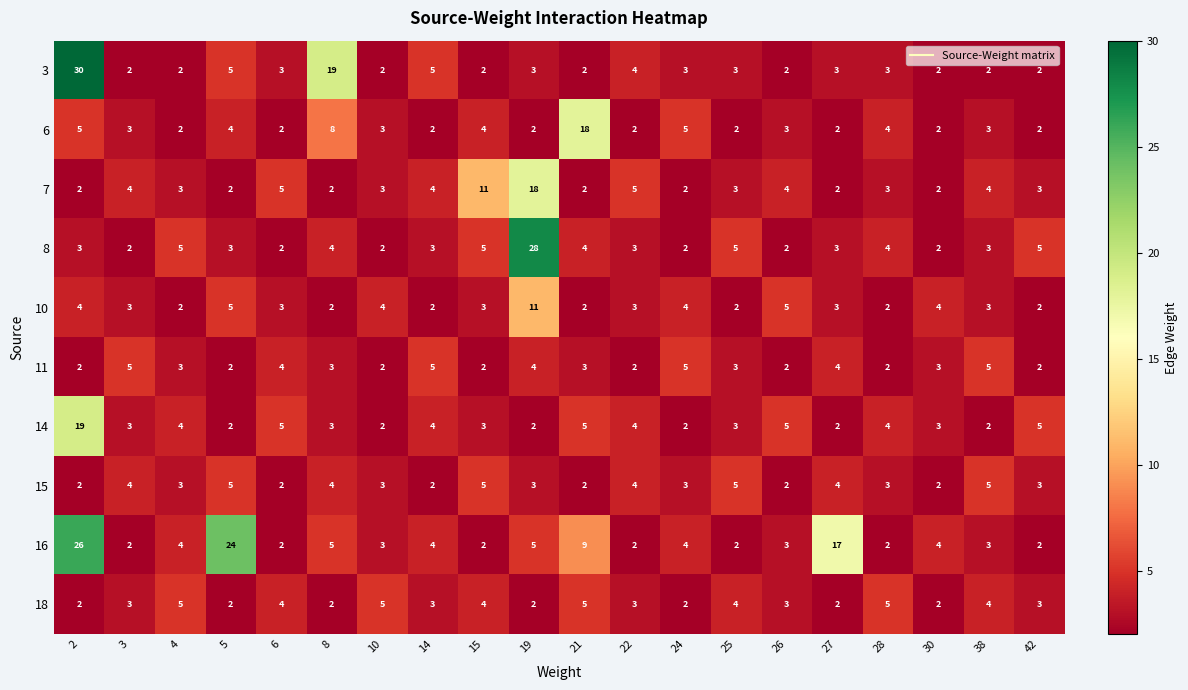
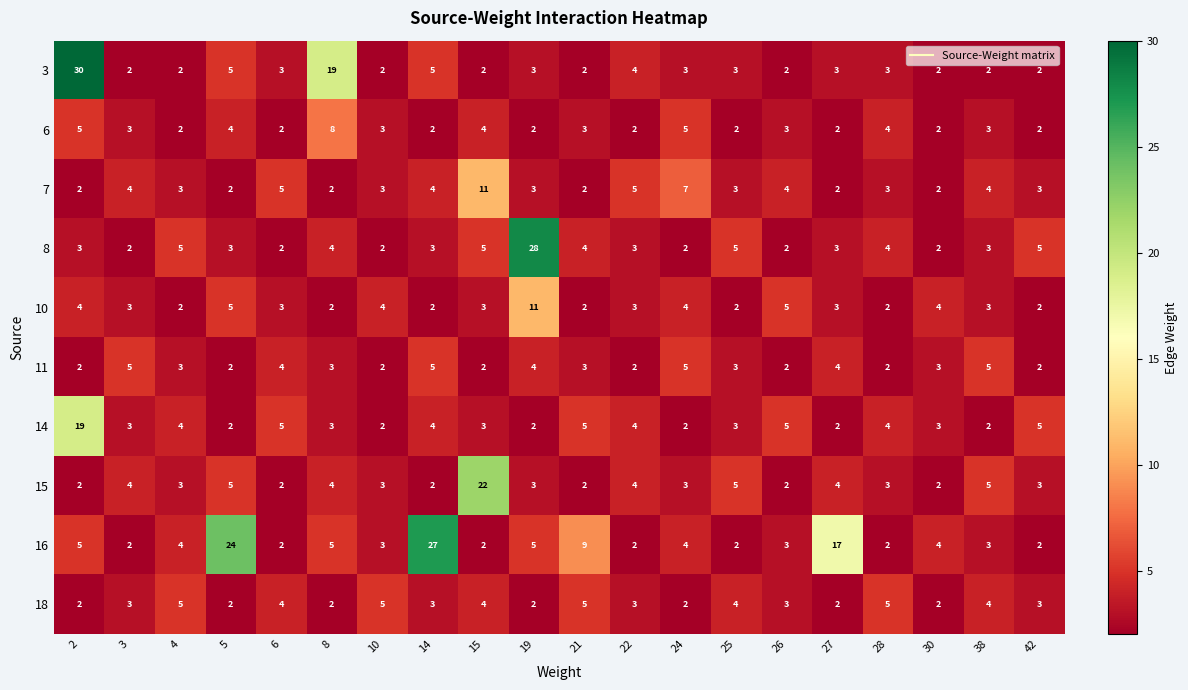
6, 21: 18 -> 3
7, 19: 18 -> 3
7, 24: 2 -> 7
15, 15: 5 -> 22
16, 2: 26 -> 5
16, 14: 4 -> 27
